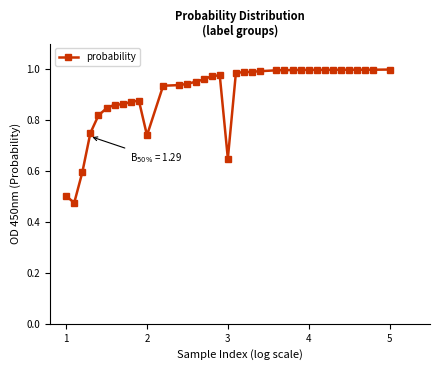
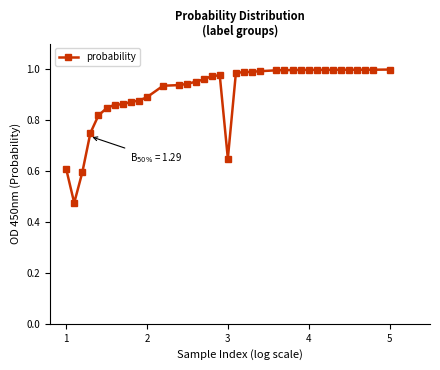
1: 0.50 -> 0.61
2: 0.74 -> 0.89
